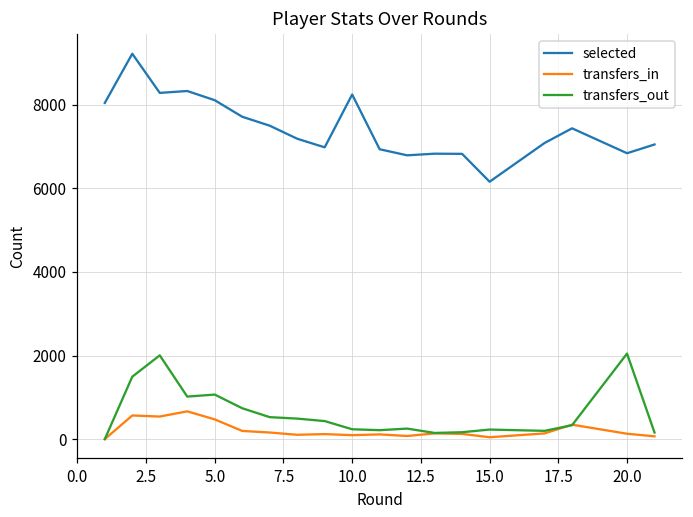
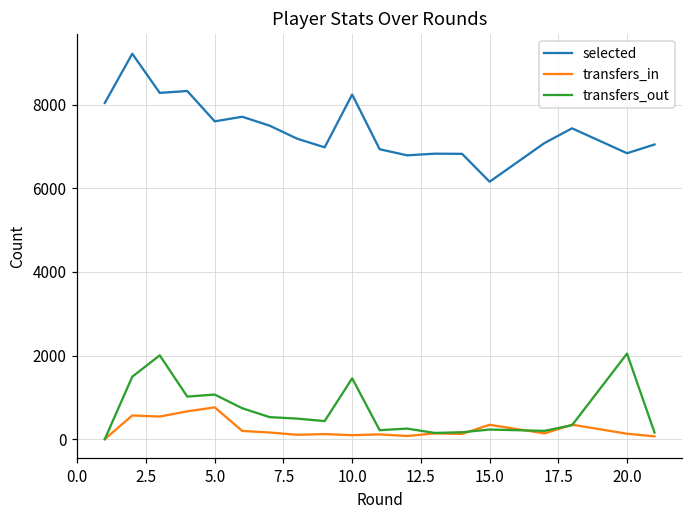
selected, 5.0: 8100 -> 7600
transfers_in, 5.0: 500 -> 800
transfers_out, 10.0: 200 -> 1500
transfers_in, 15.0: 0 -> 300
